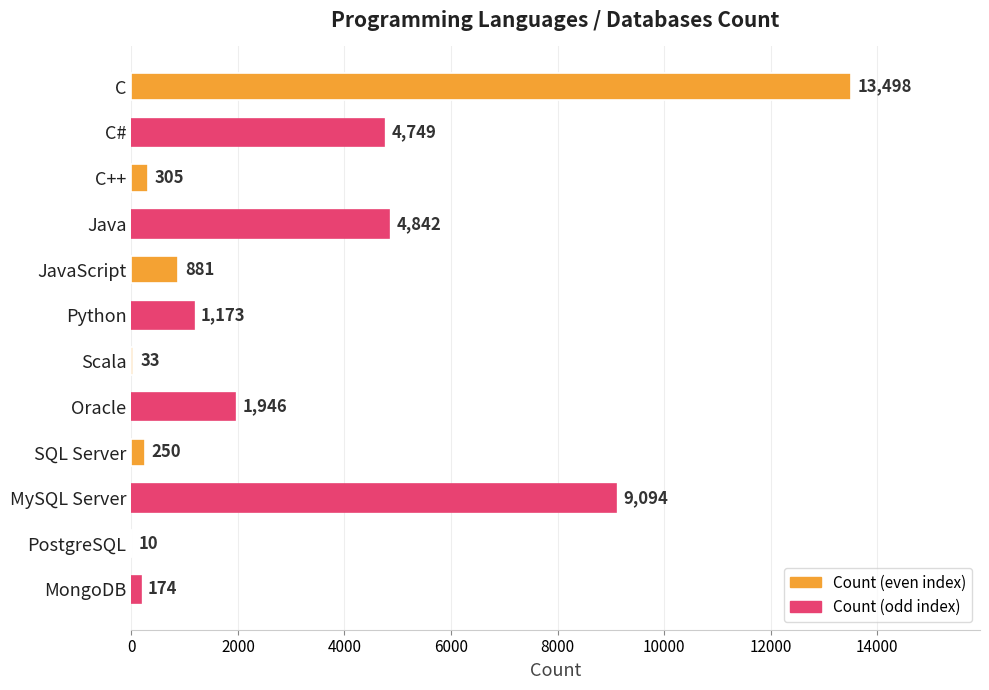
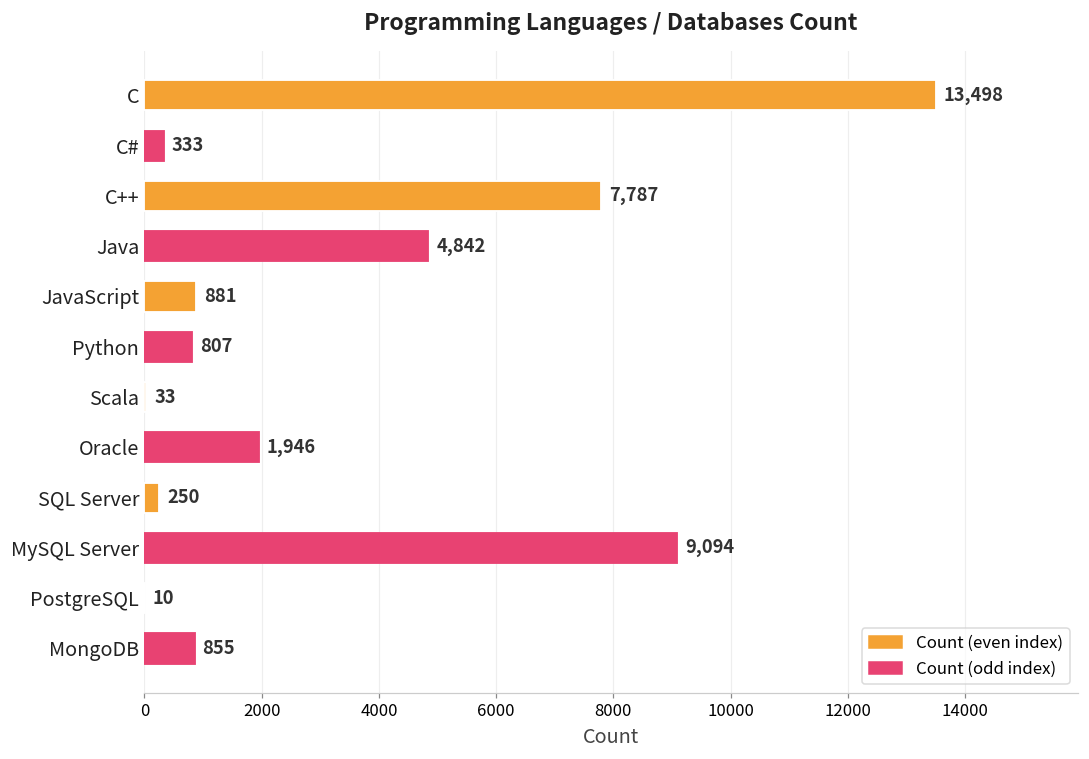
C#: 4,749 -> 333
C++: 305 -> 7,787
Python: 1,173 -> 807
MongoDB: 174 -> 855
